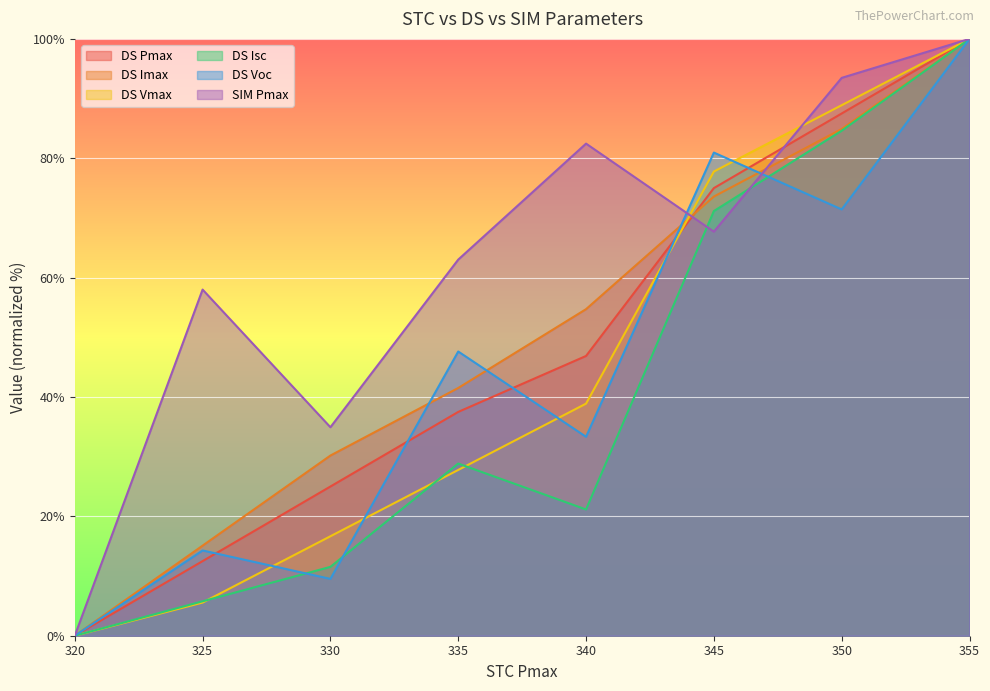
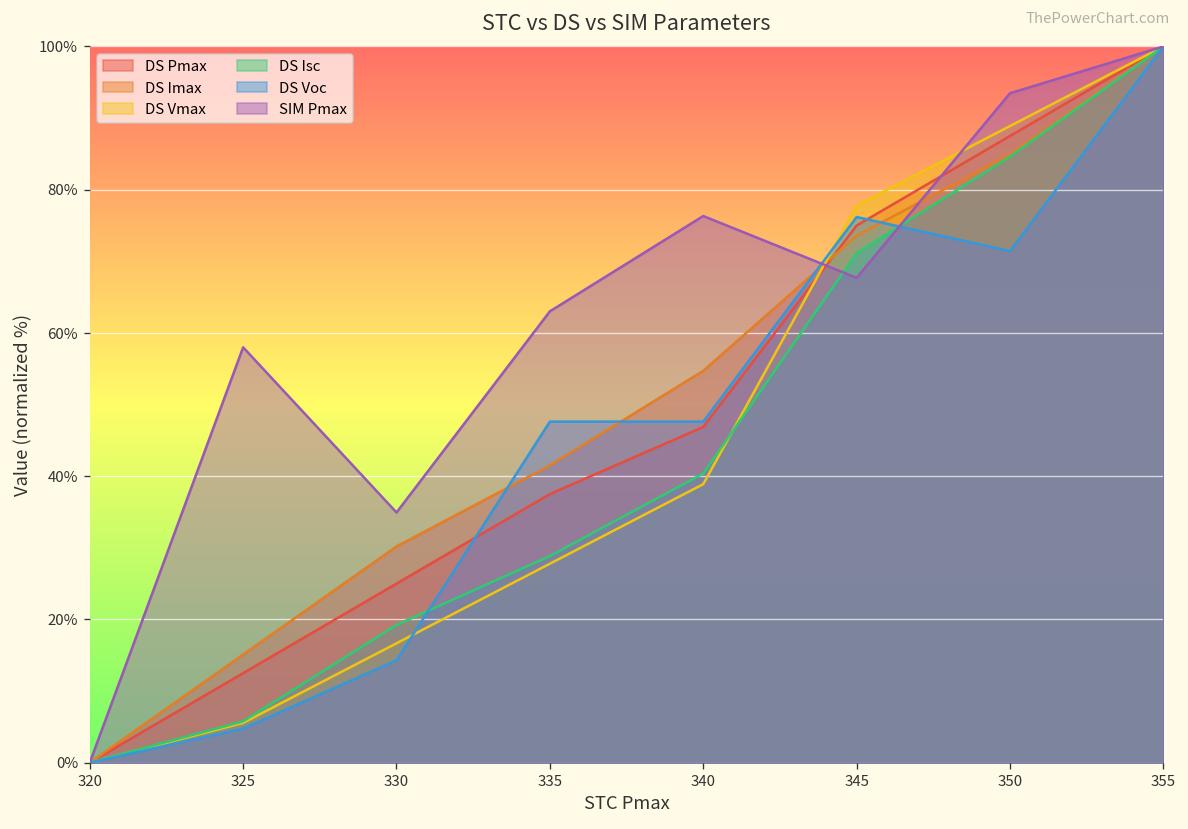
DS Voc, 325: 14% -> 5%
DS Isc, 330: 12% -> 19%
DS Voc, 330: 10% -> 14%
DS Isc, 340: 21% -> 40%
DS Voc, 340: 33% -> 48%
SIM Pmax, 340: 82% -> 76%
DS Voc, 345: 81% -> 76%
